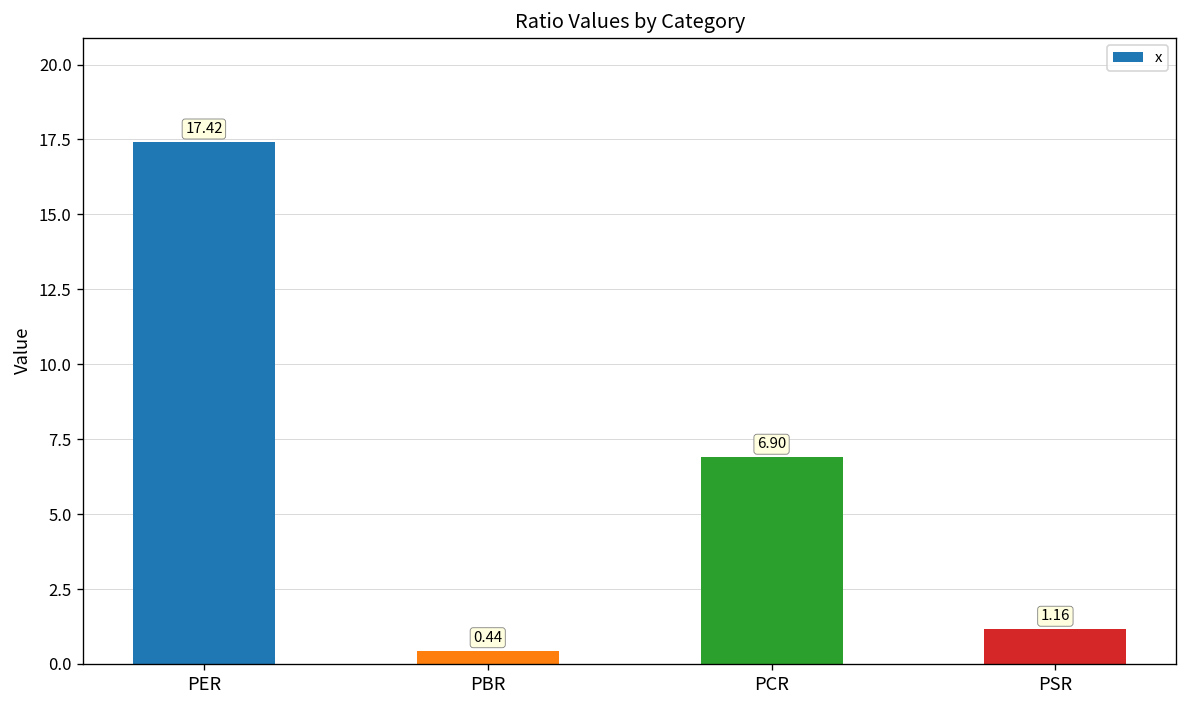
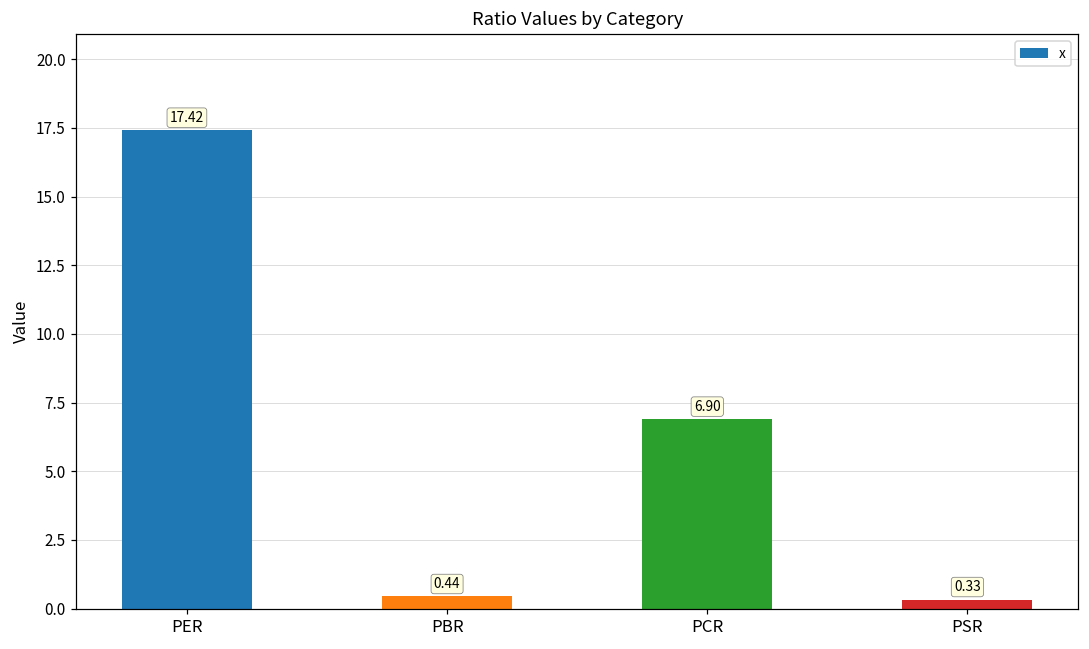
PSR: 1.16 -> 0.33
